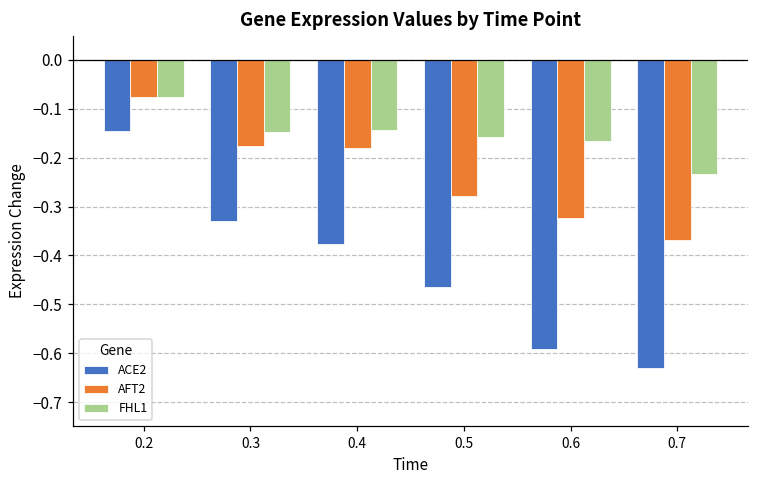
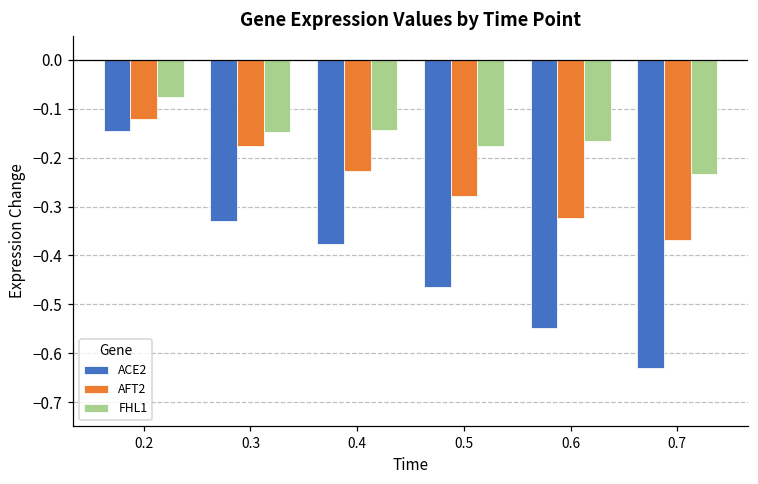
AFT2, 0.2: -0.08 -> -0.12
AFT2, 0.4: -0.18 -> -0.23
FHL1, 0.5: -0.16 -> -0.18
ACE2, 0.6: -0.59 -> -0.55
